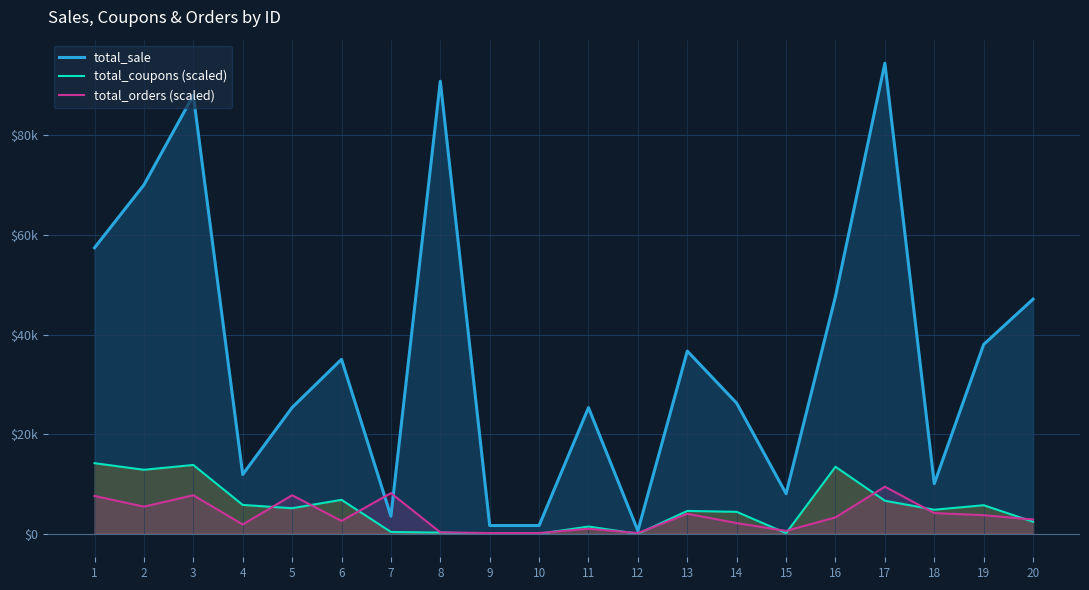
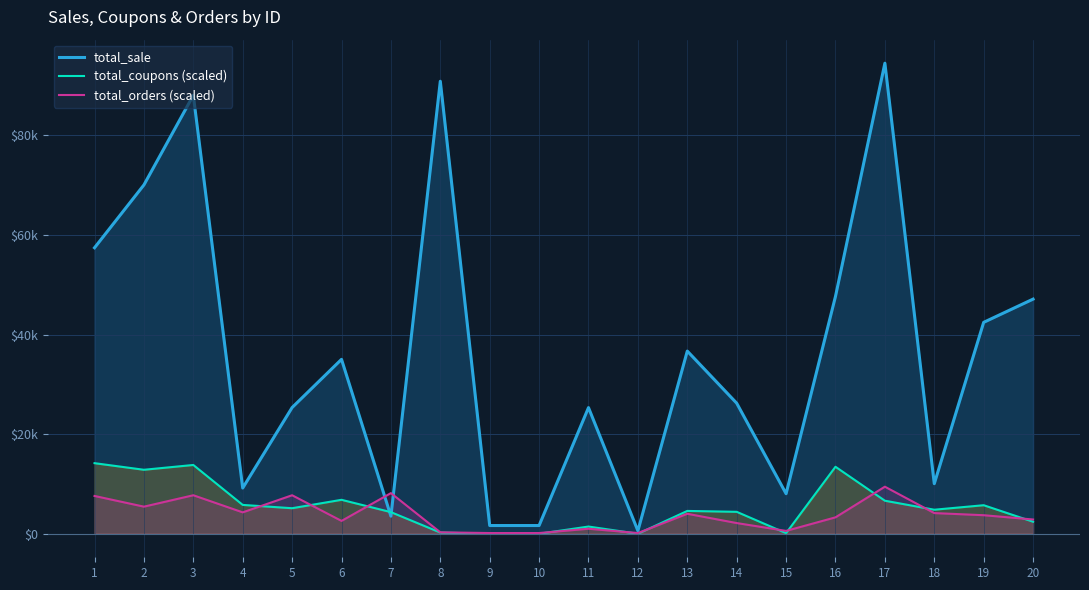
total_sale, 4: $12000 -> $9000
total_orders (scaled), 4: $2000 -> $4000
total_coupons (scaled), 7: $0 -> $4000
total_sale, 19: $38000 -> $42000
